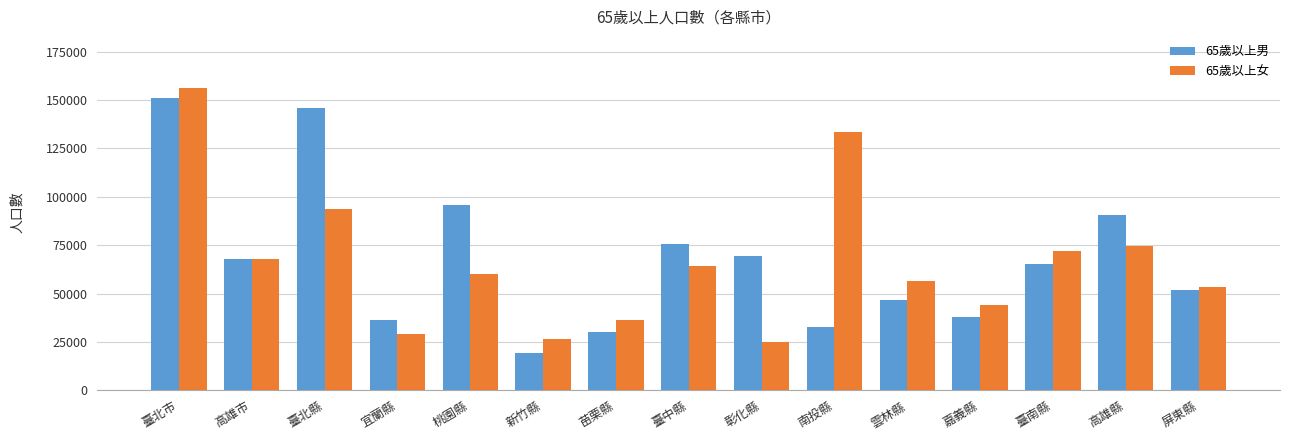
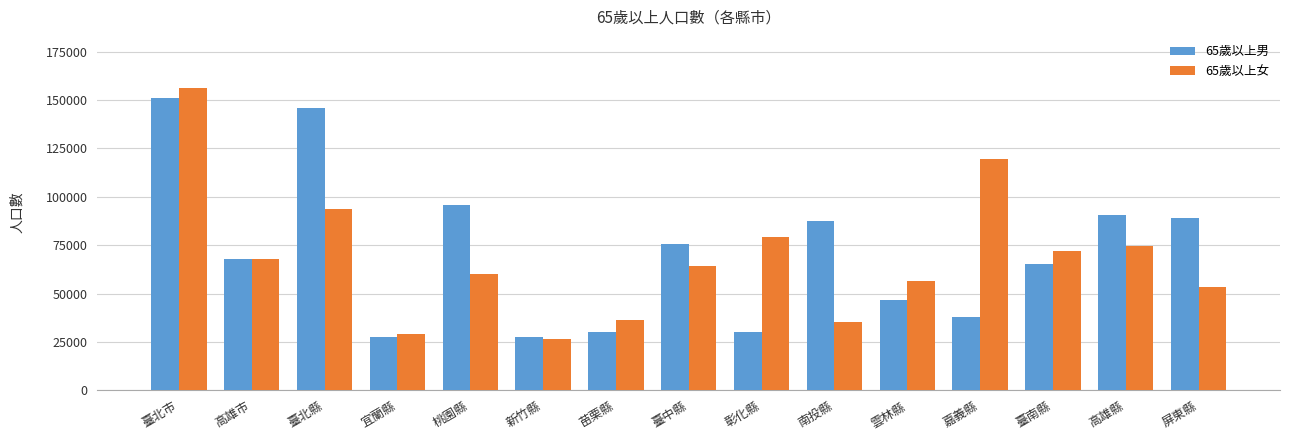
65歲以上男, 宜蘭縣: 36000 -> 28000
65歲以上男, 新竹縣: 19000 -> 27000
65歲以上男, 彰化縣: 69000 -> 30000
65歲以上女, 彰化縣: 25000 -> 79000
65歲以上男, 南投縣: 33000 -> 87000
65歲以上女, 南投縣: 133000 -> 35000
65歲以上女, 嘉義縣: 44000 -> 120000
65歲以上男, 屏東縣: 52000 -> 89000
